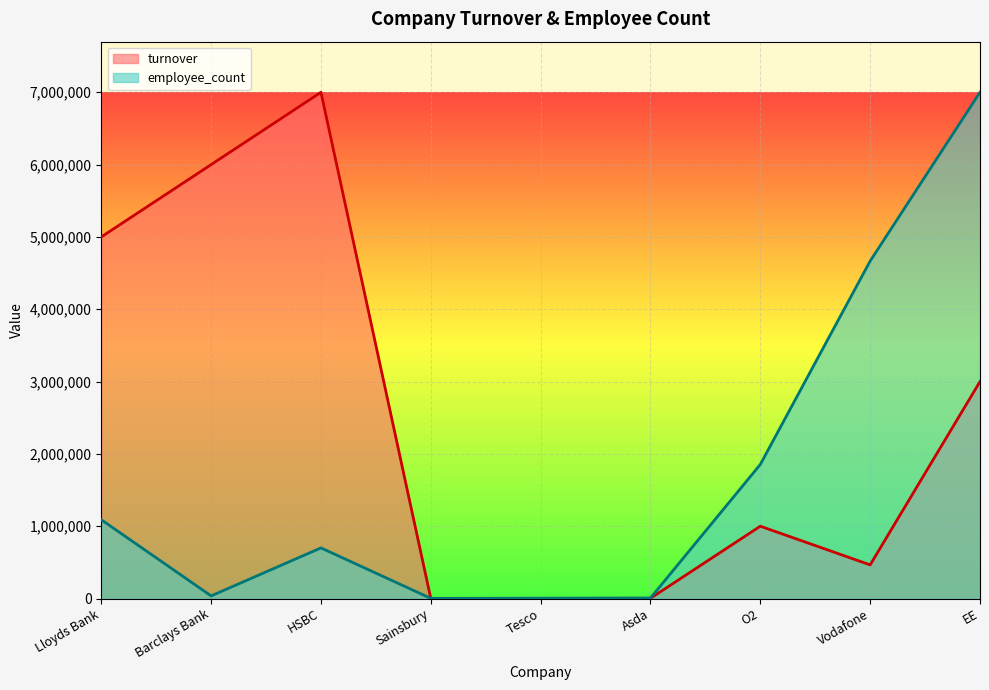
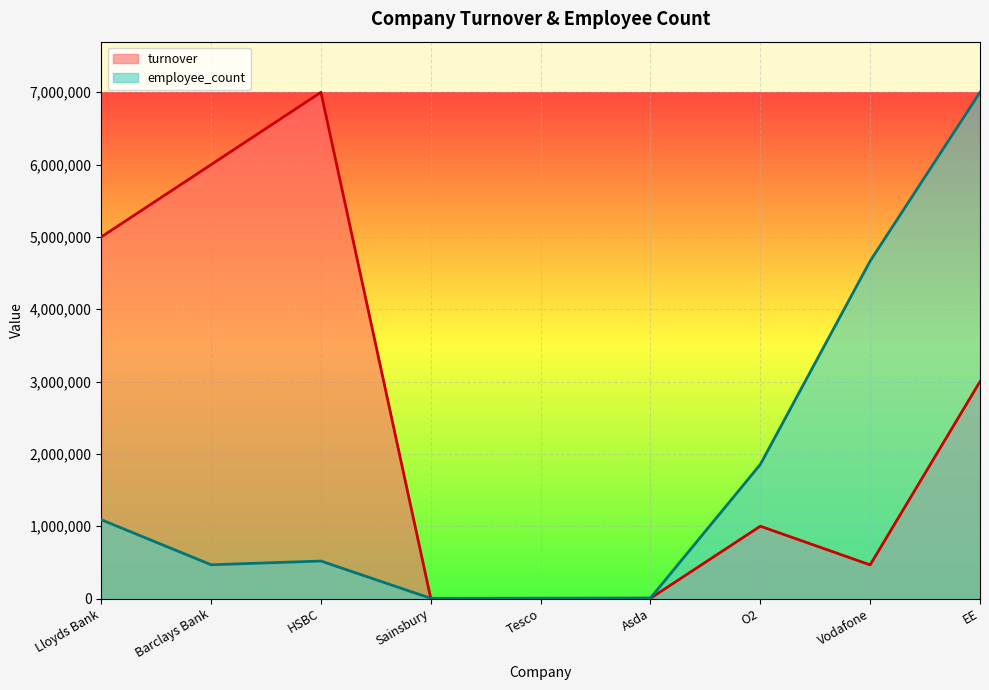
employee_count, Barclays Bank: 0 -> 500,000
employee_count, HSBC: 700,000 -> 500,000
